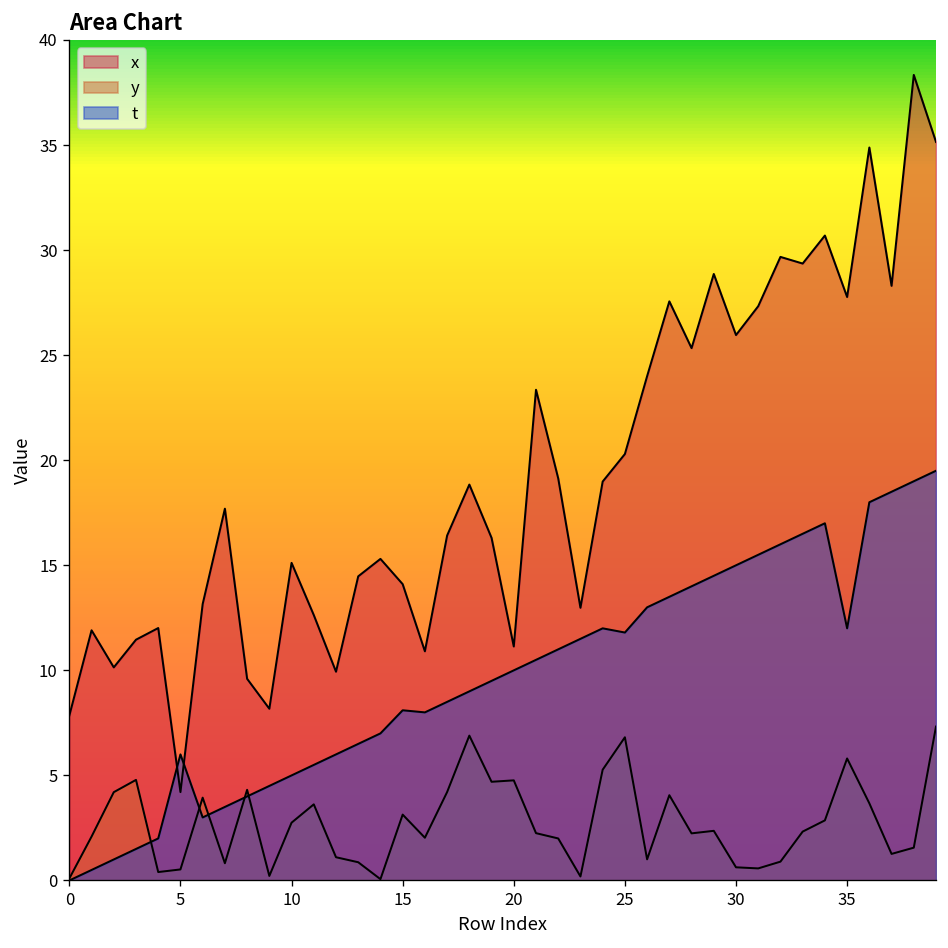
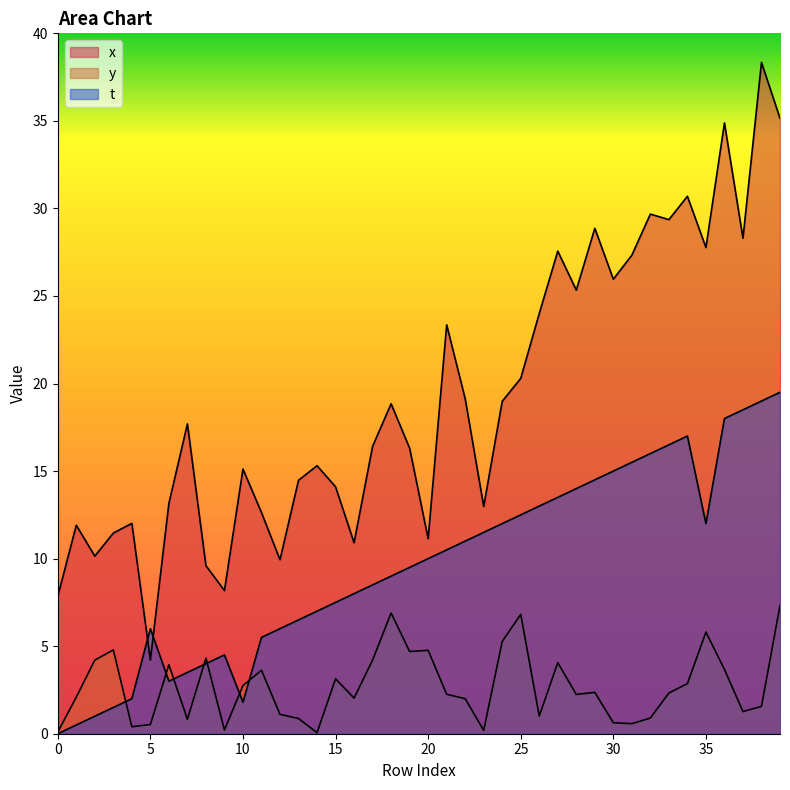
t, 10: 5.0 -> 1.8
t, 15: 8.1 -> 7.5
t, 25: 11.8 -> 12.5
